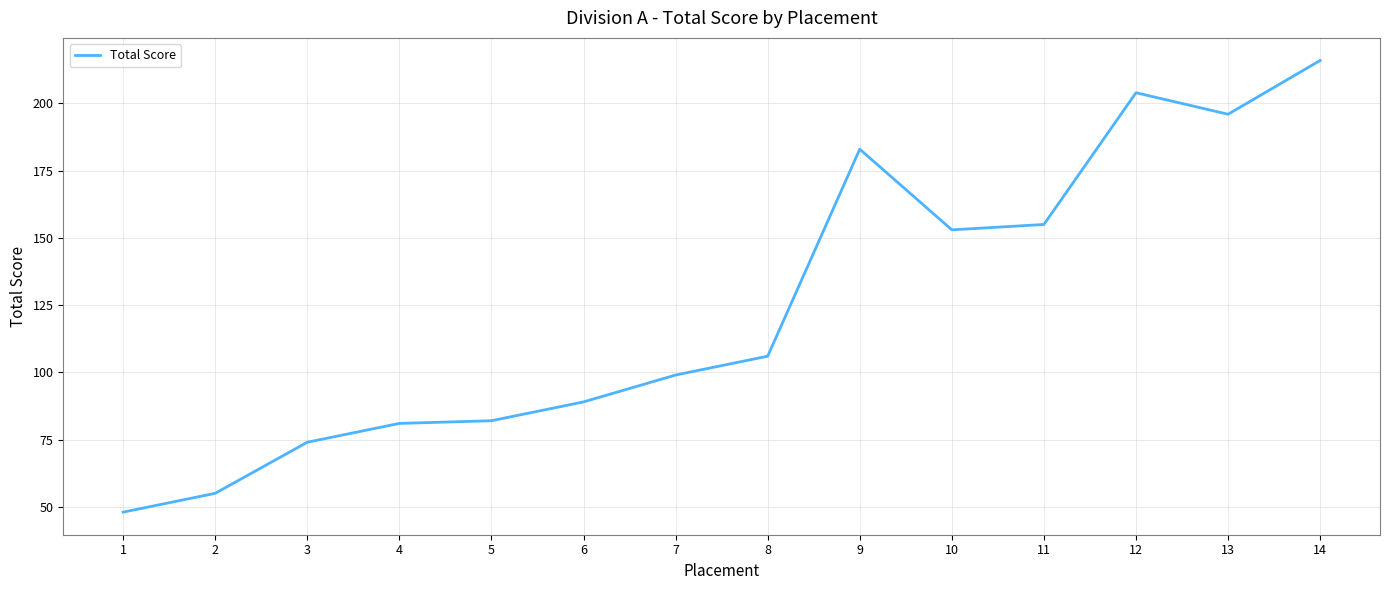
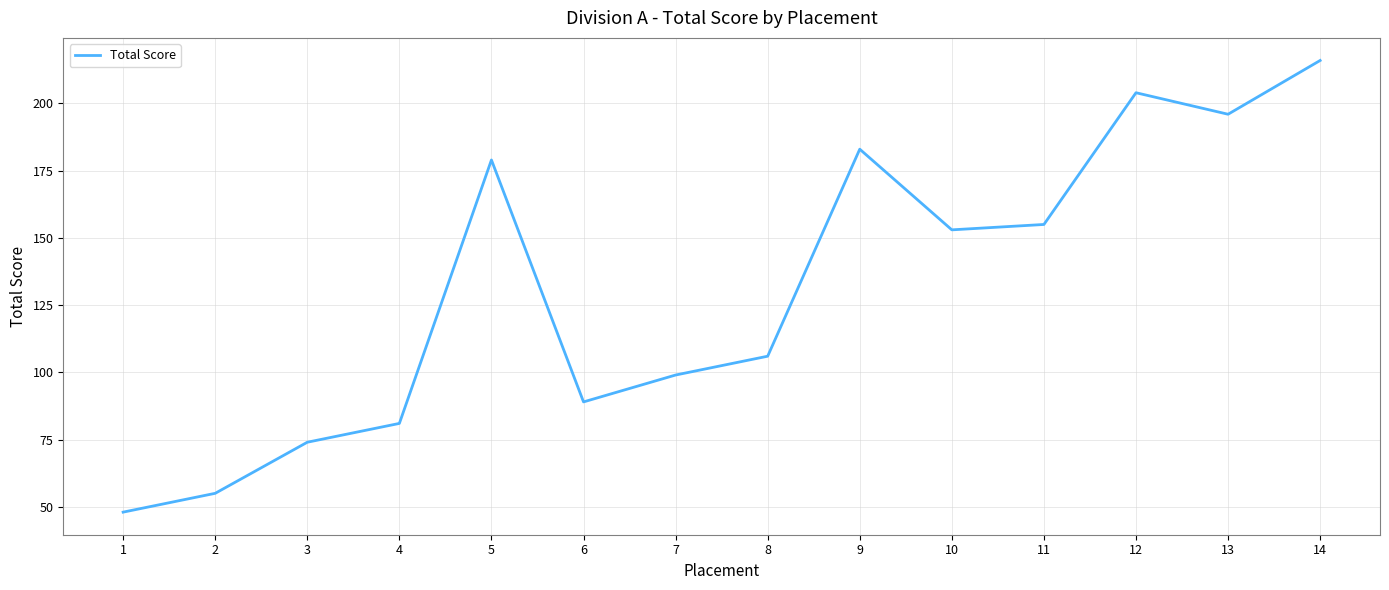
5: 82 -> 179
